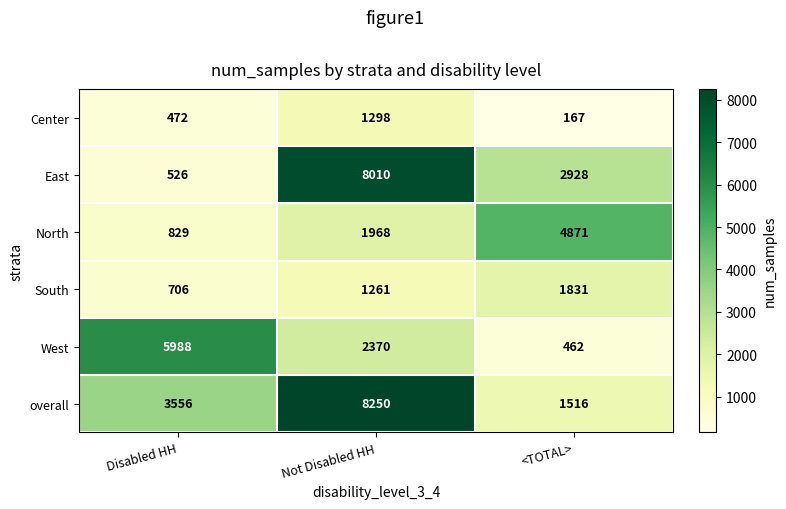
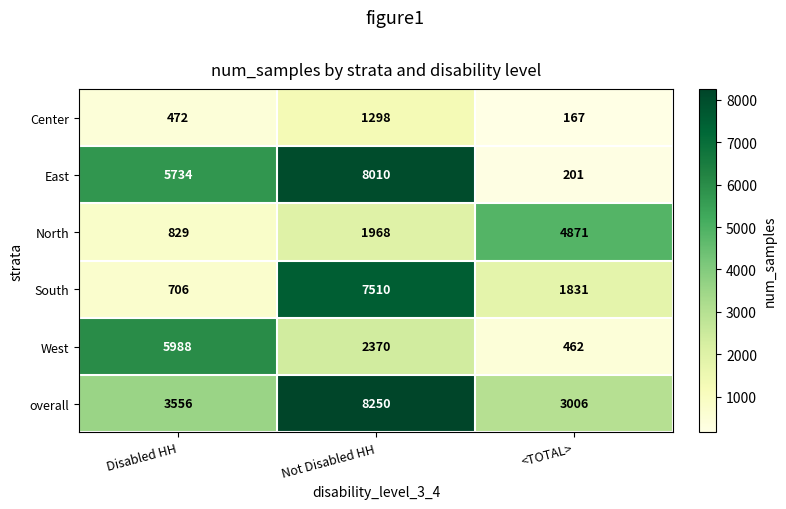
East, Disabled HH: 526 -> 5734
East, <TOTAL>: 2928 -> 201
South, Not Disabled HH: 1261 -> 7510
overall, <TOTAL>: 1516 -> 3006
